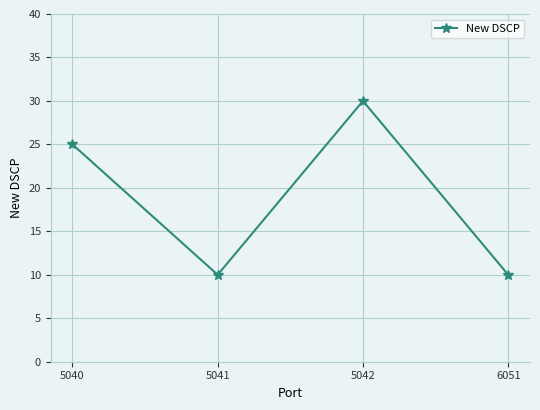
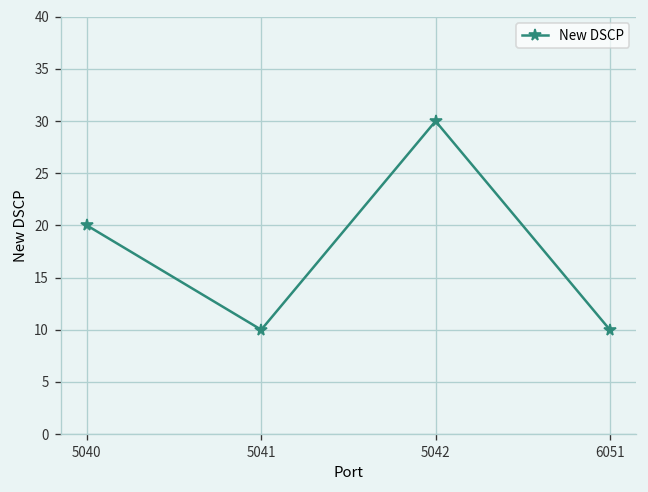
5040: 25 -> 20
